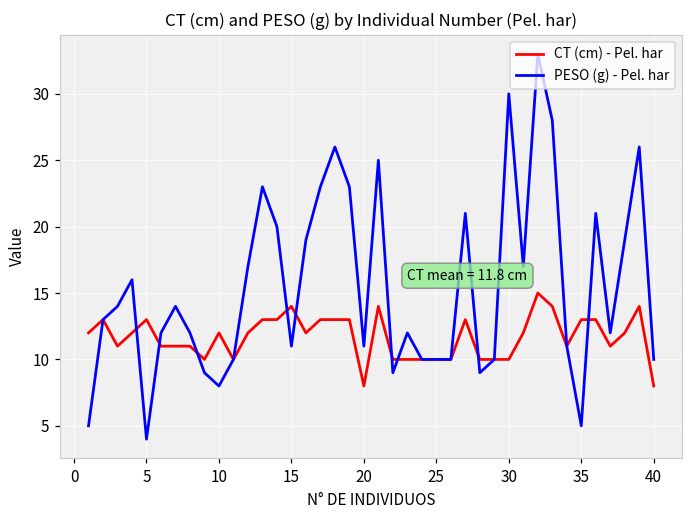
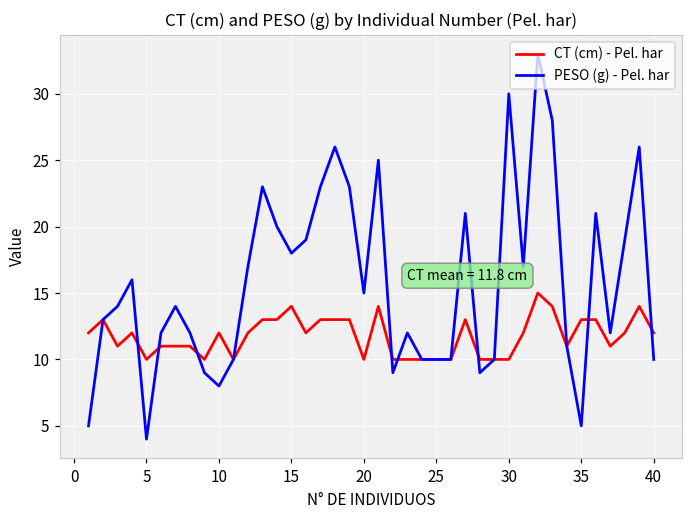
CT (cm) - Pel. har, 5: 13 -> 10
PESO (g) - Pel. har, 15: 11 -> 18
CT (cm) - Pel. har, 20: 8 -> 10
PESO (g) - Pel. har, 20: 11 -> 15
CT (cm) - Pel. har, 40: 8 -> 12
